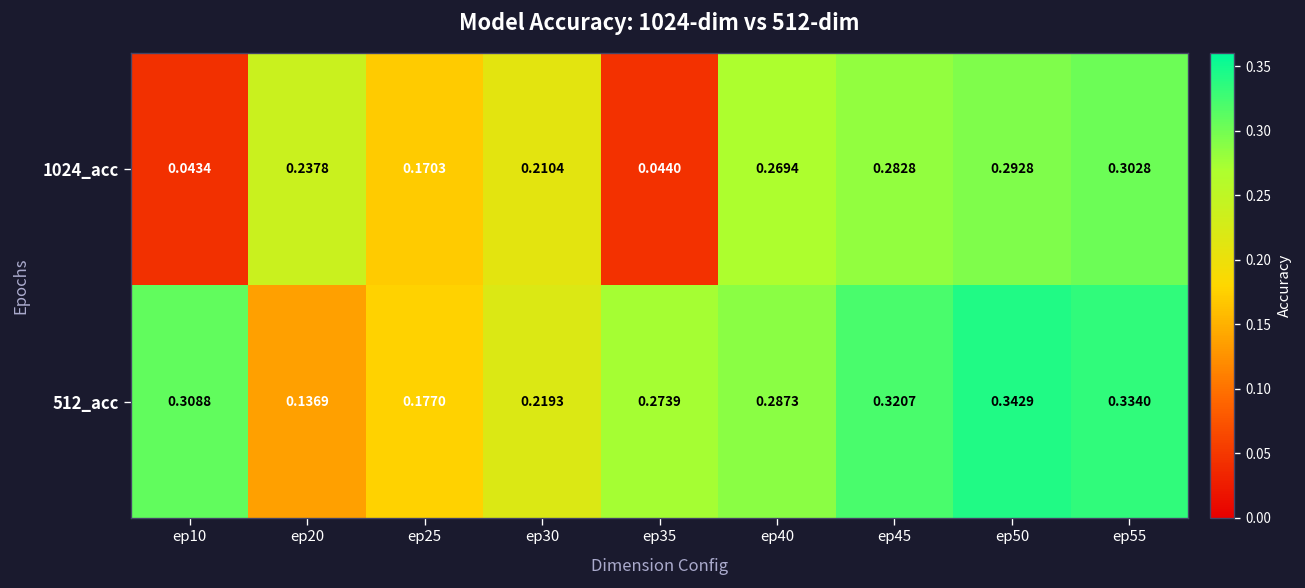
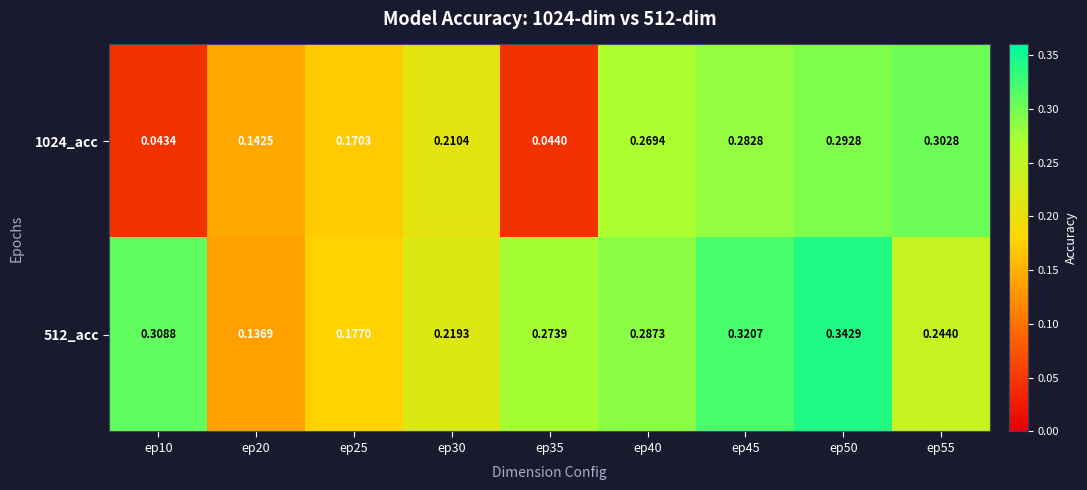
1024_acc, ep20: 0.2378 -> 0.1425
512_acc, ep55: 0.3340 -> 0.2440
